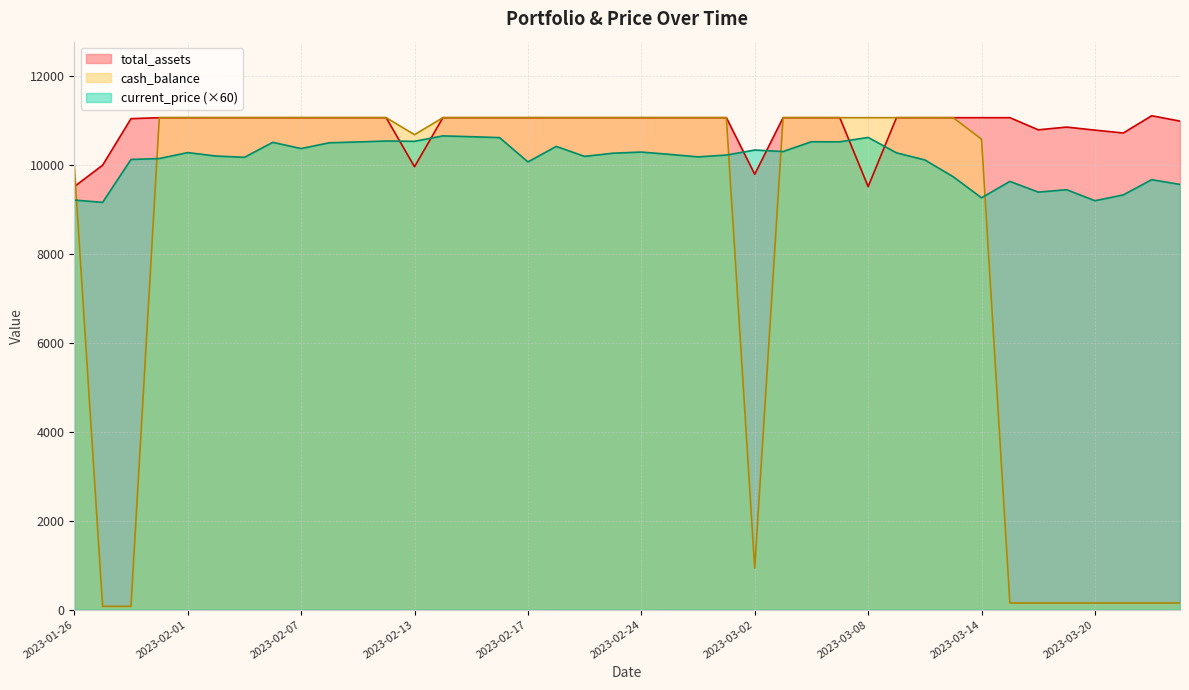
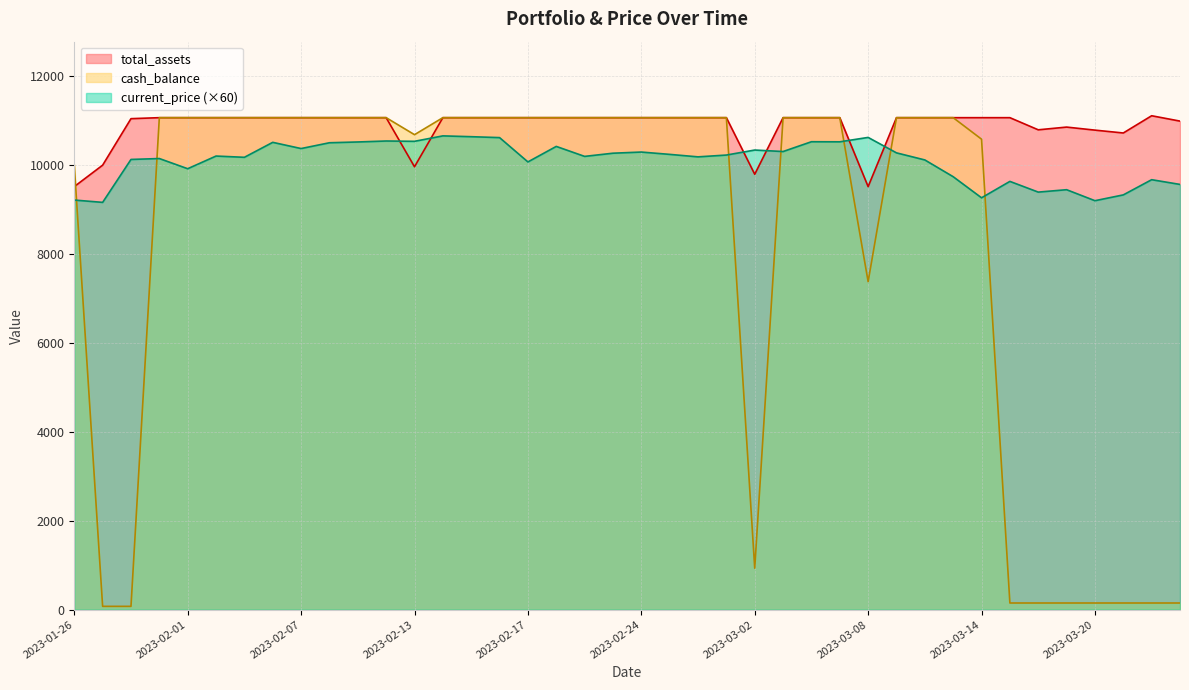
current_price (×60), 2023-02-01: 10300 -> 9900
cash_balance, 2023-03-08: 11100 -> 7400
